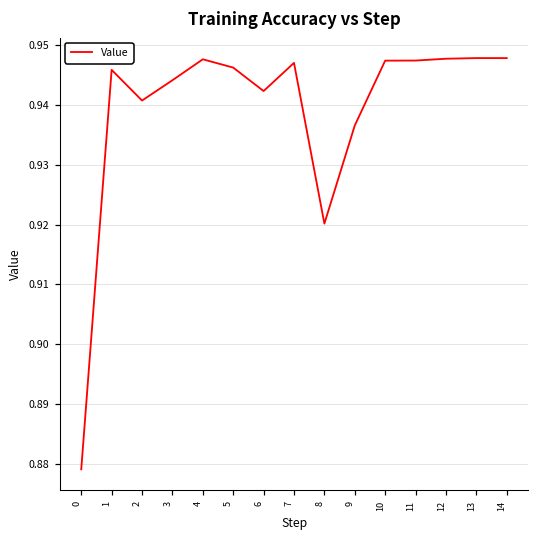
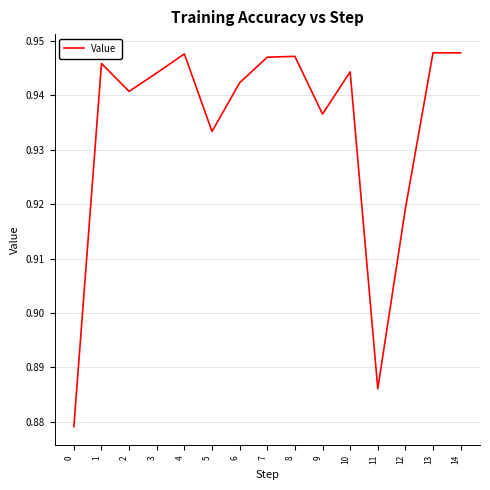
5: 0.946 -> 0.933
8: 0.920 -> 0.947
10: 0.947 -> 0.944
11: 0.947 -> 0.886
12: 0.948 -> 0.919
